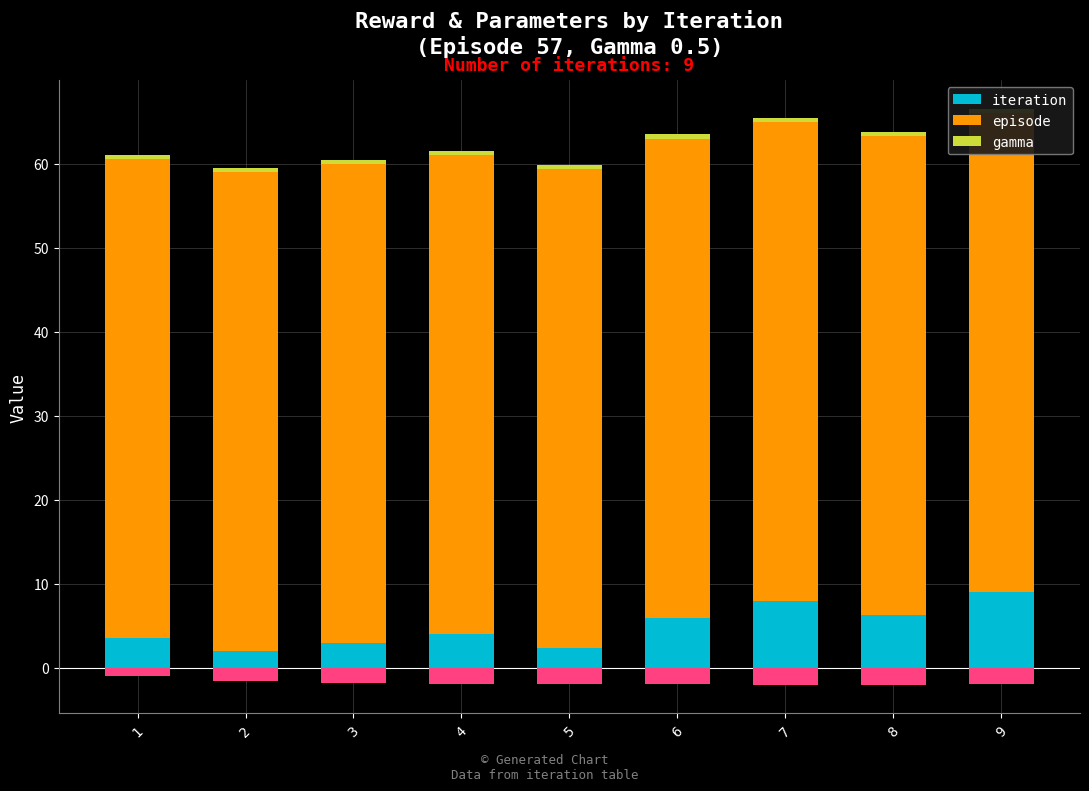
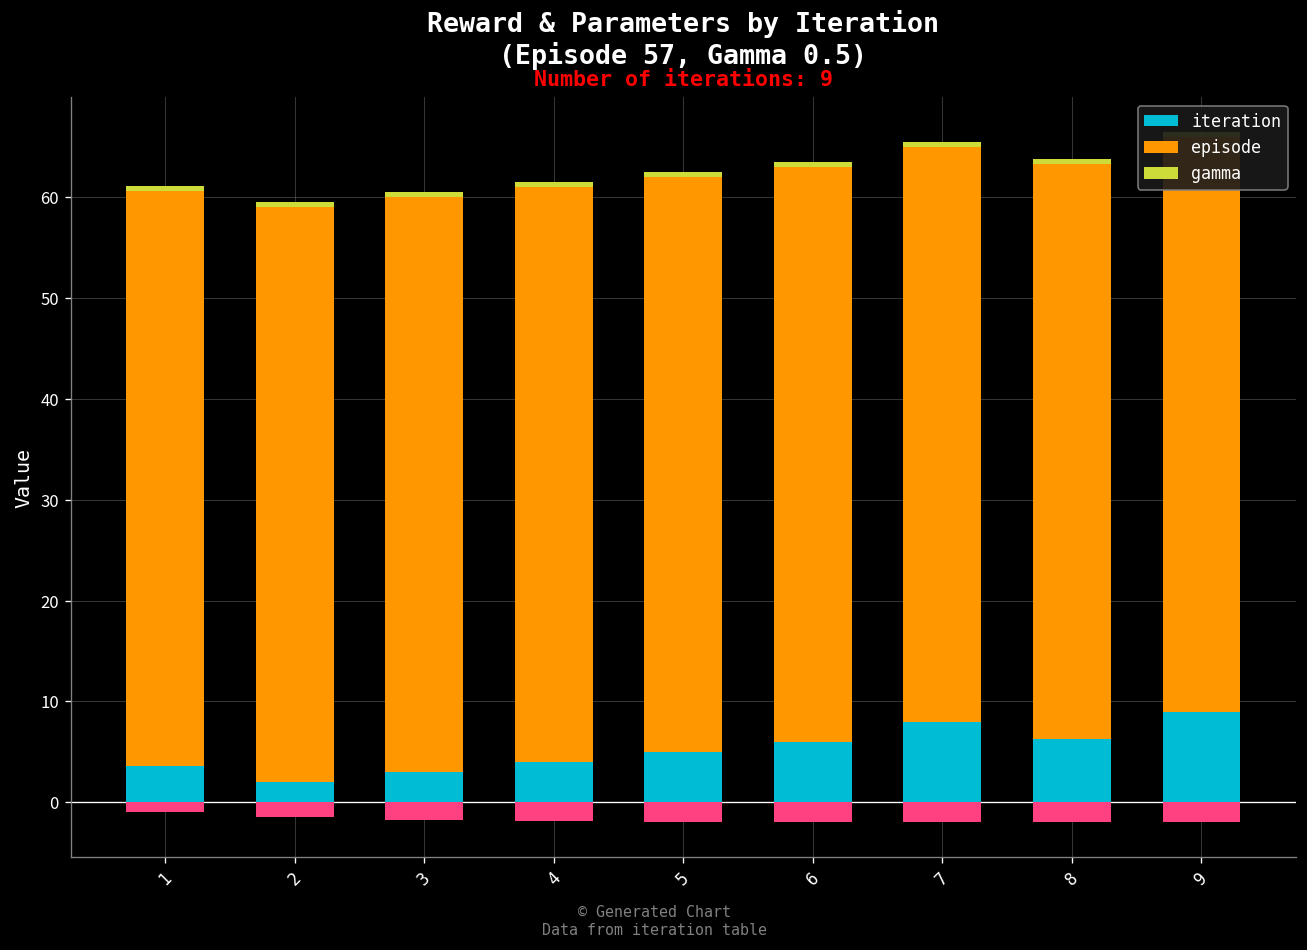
iteration, 5: 2 -> 5
